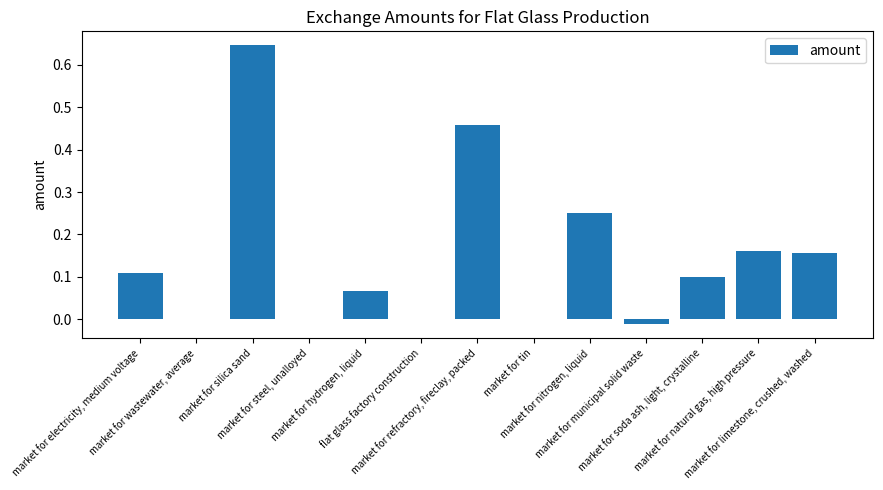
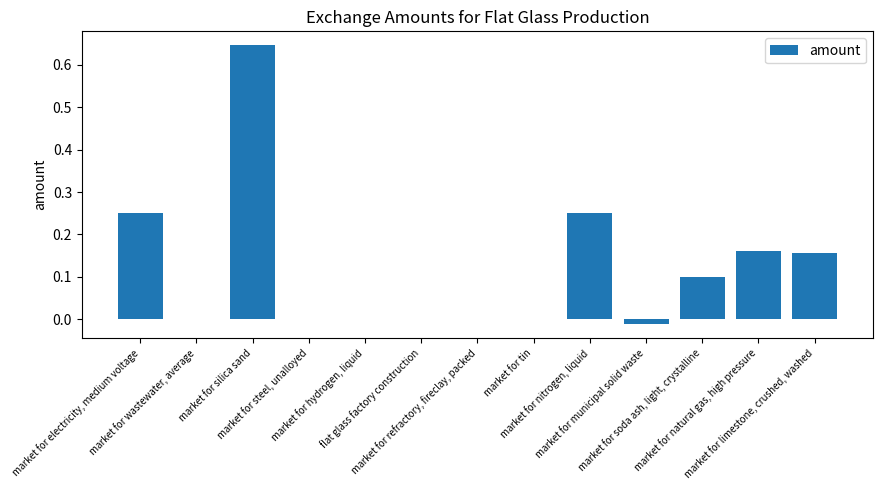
market for electricity, medium voltage: 0.11 -> 0.25
market for hydrogen, liquid: 0.07 -> 0.00
market for refractory, fireclay, packed: 0.46 -> 0.00
